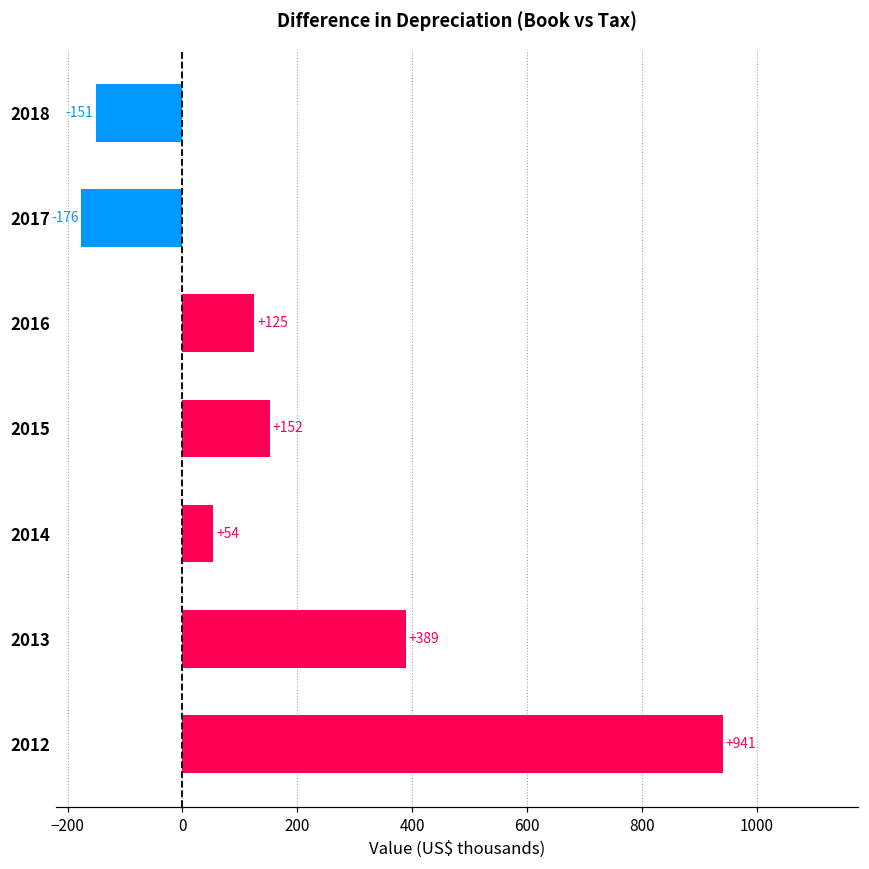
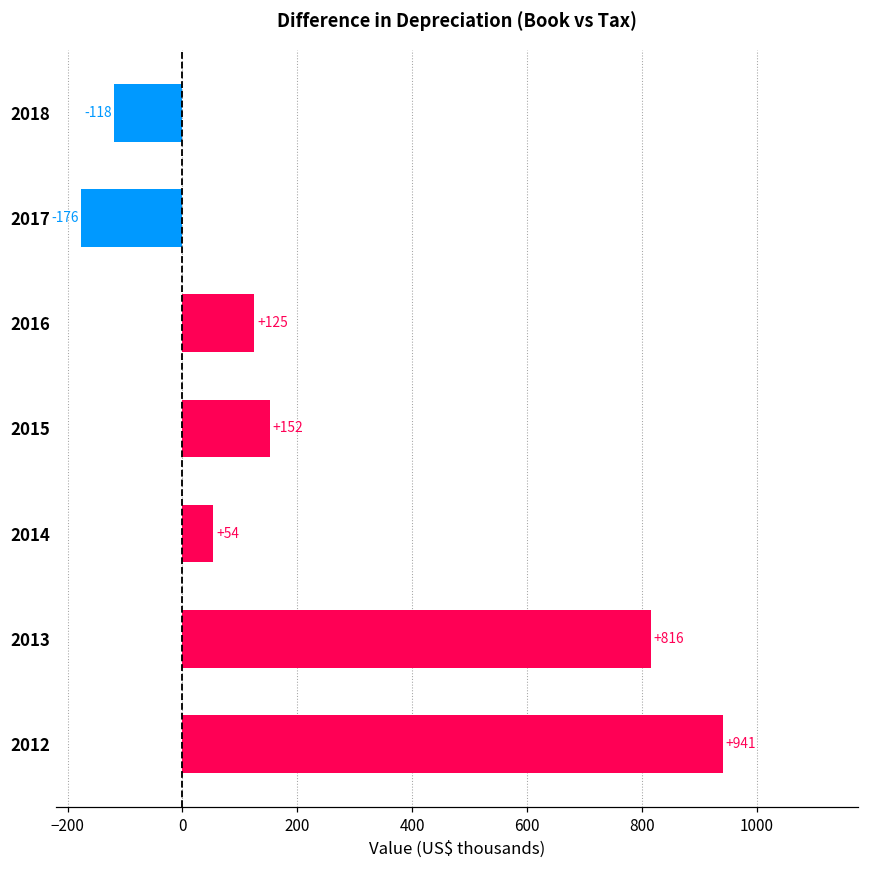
2018: -151 -> -118
2013: +389 -> +816
